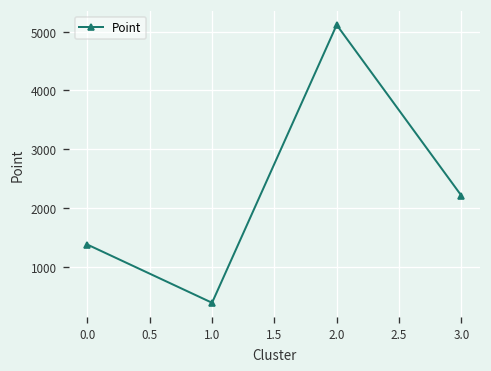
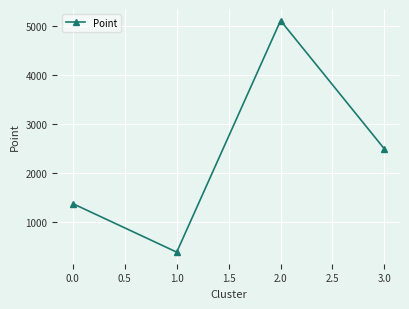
3.0: 2200 -> 2500
